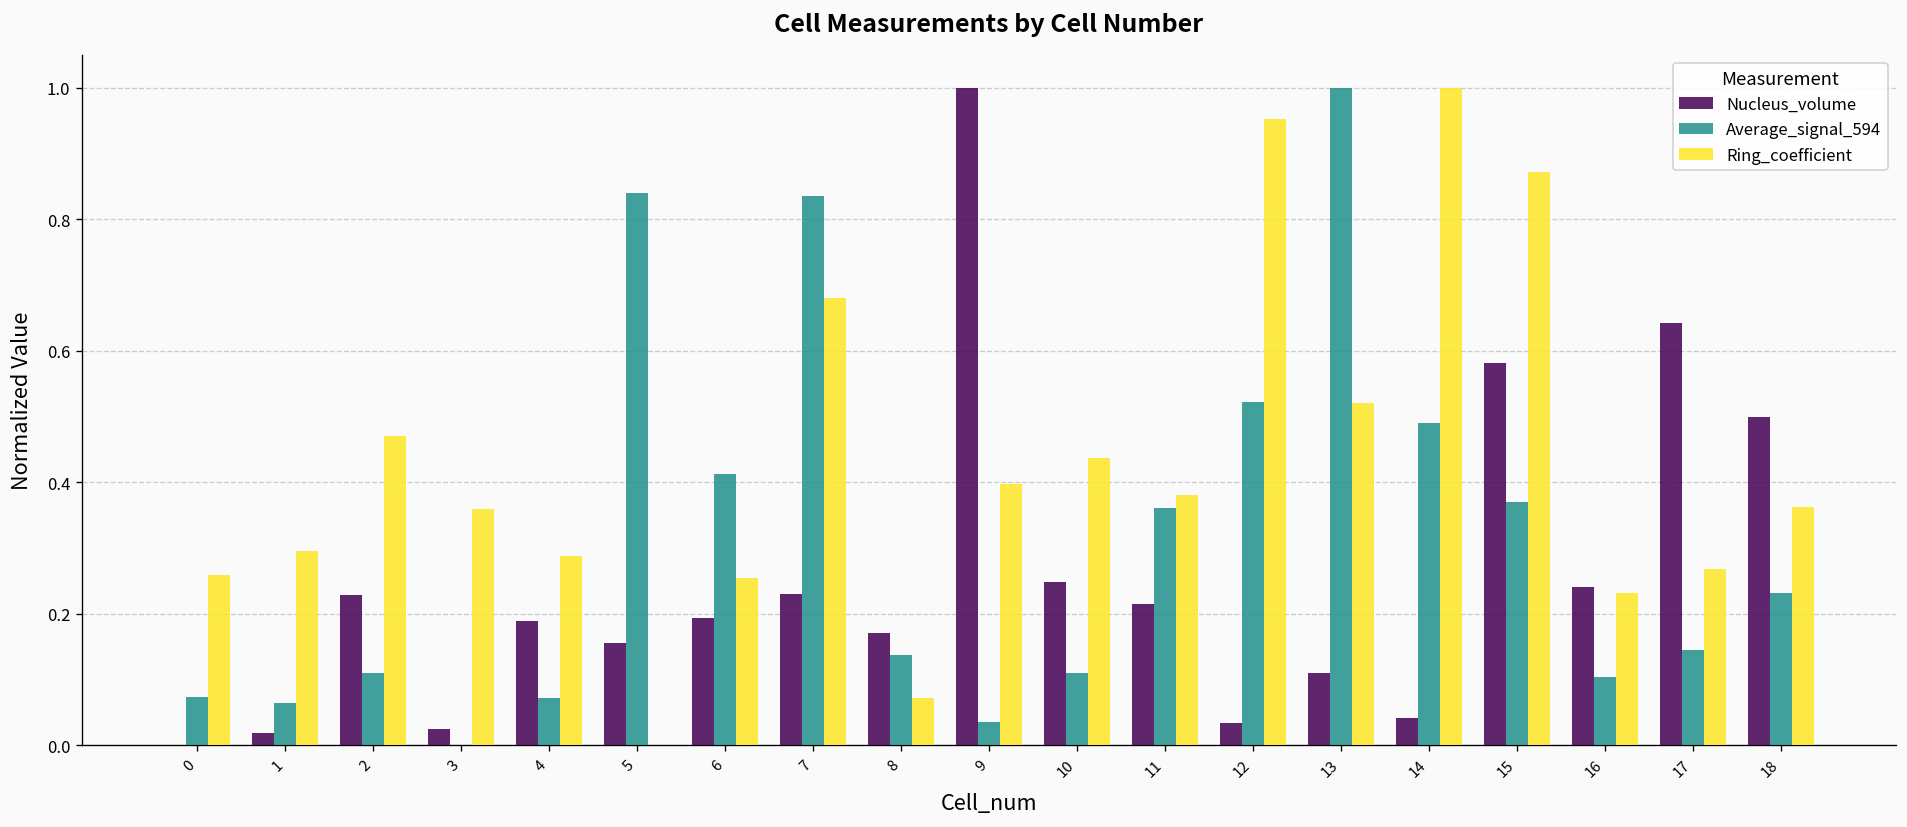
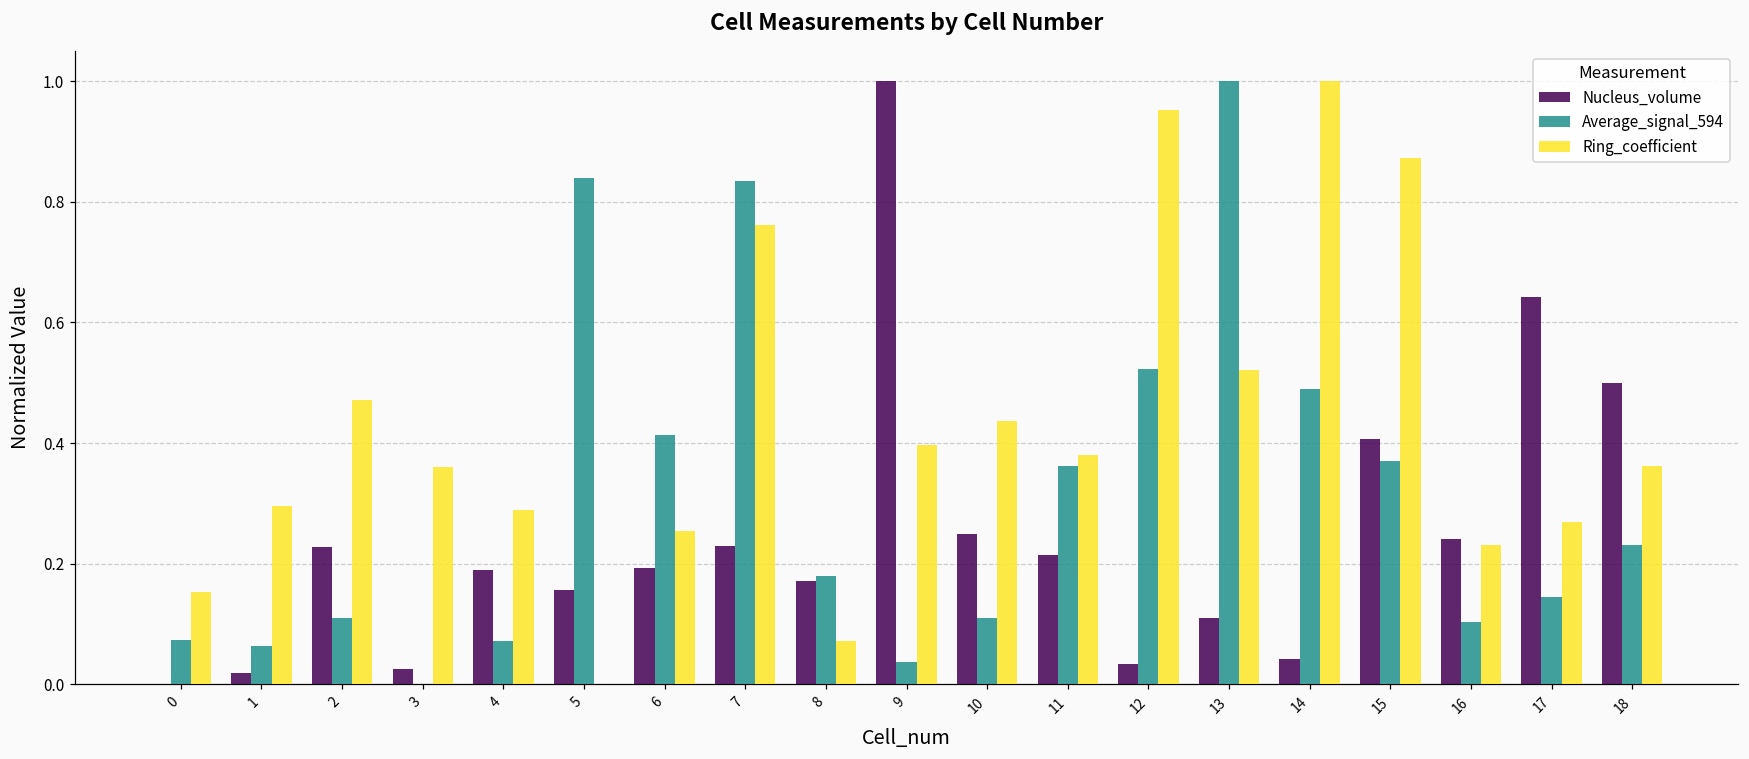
Ring_coefficient, 0: 0.26 -> 0.15
Ring_coefficient, 7: 0.68 -> 0.76
Average_signal_594, 8: 0.14 -> 0.18
Nucleus_volume, 15: 0.58 -> 0.41
